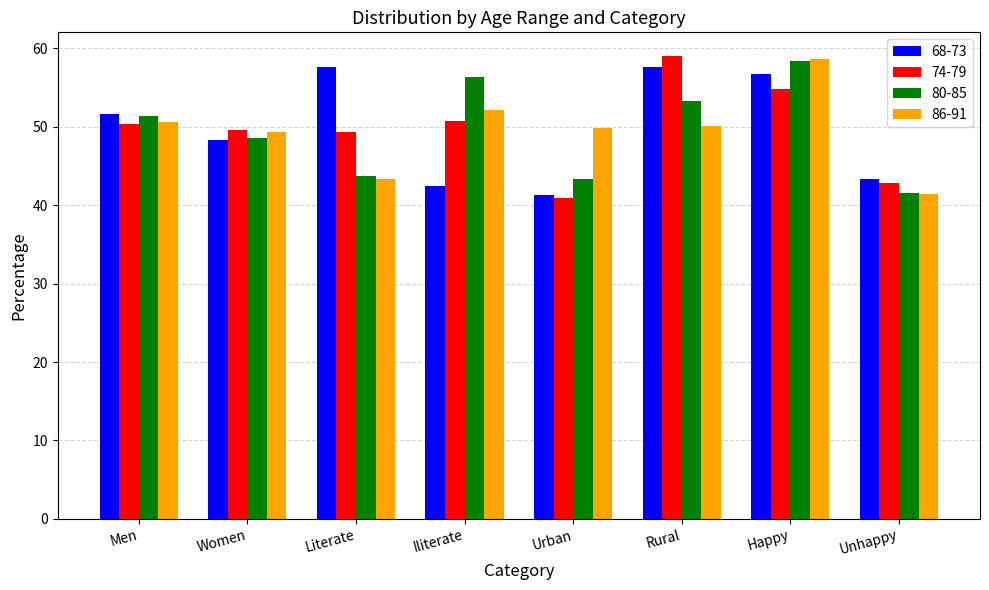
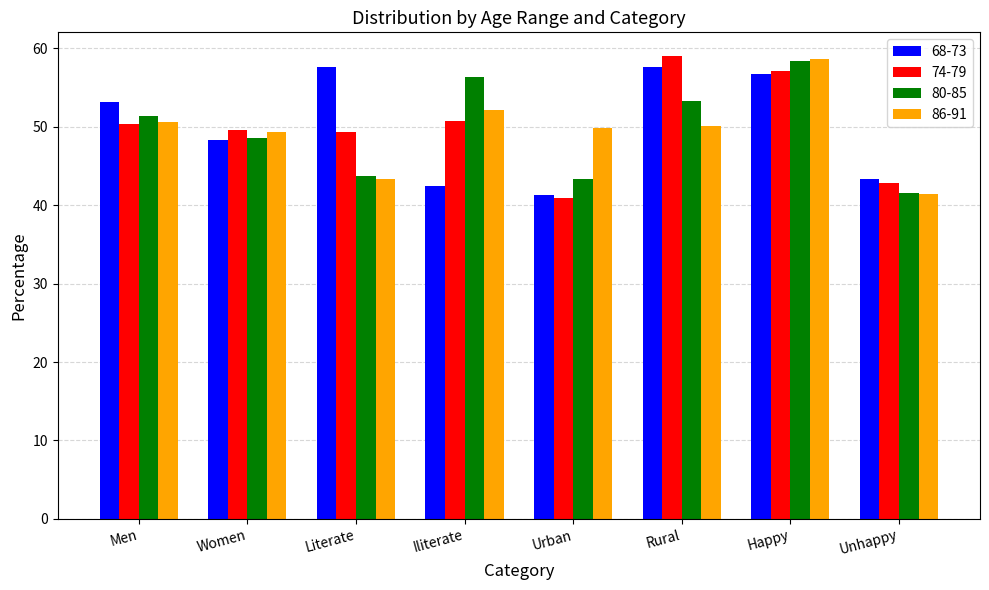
68-73, Men: 52 -> 53
74-79, Happy: 55 -> 57
